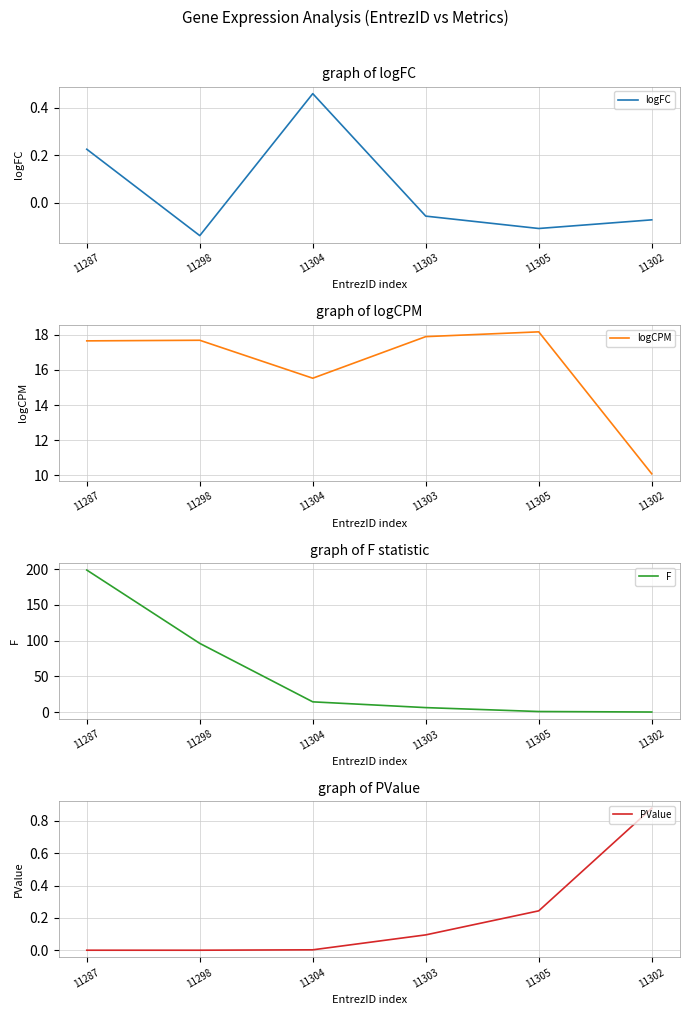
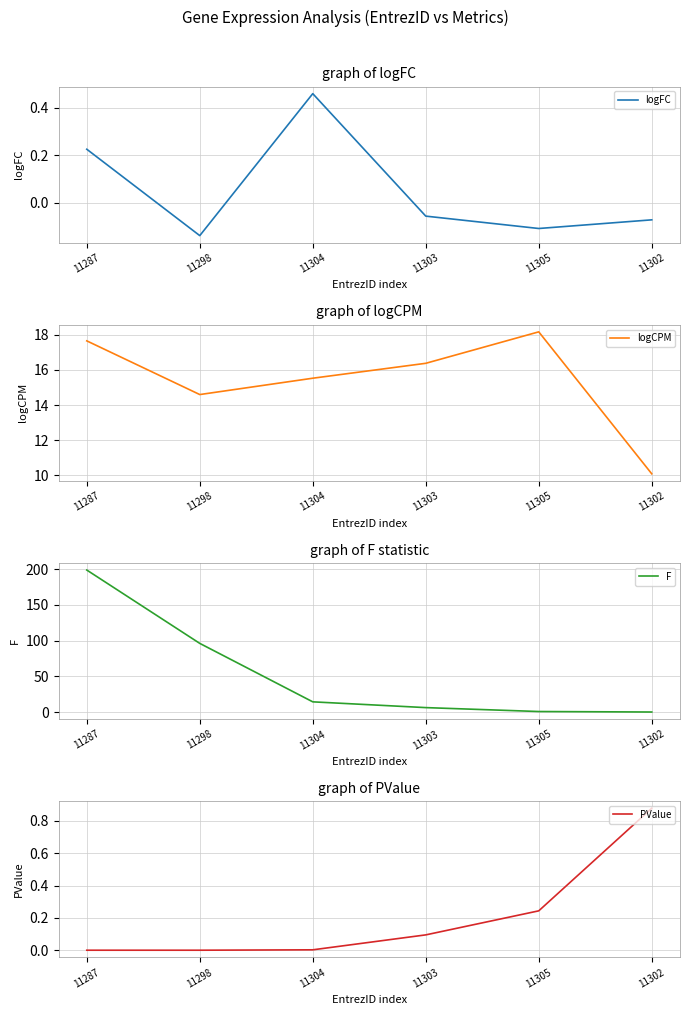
graph of logCPM, 11298: 17.7 -> 14.6
graph of logCPM, 11303: 17.9 -> 16.4
